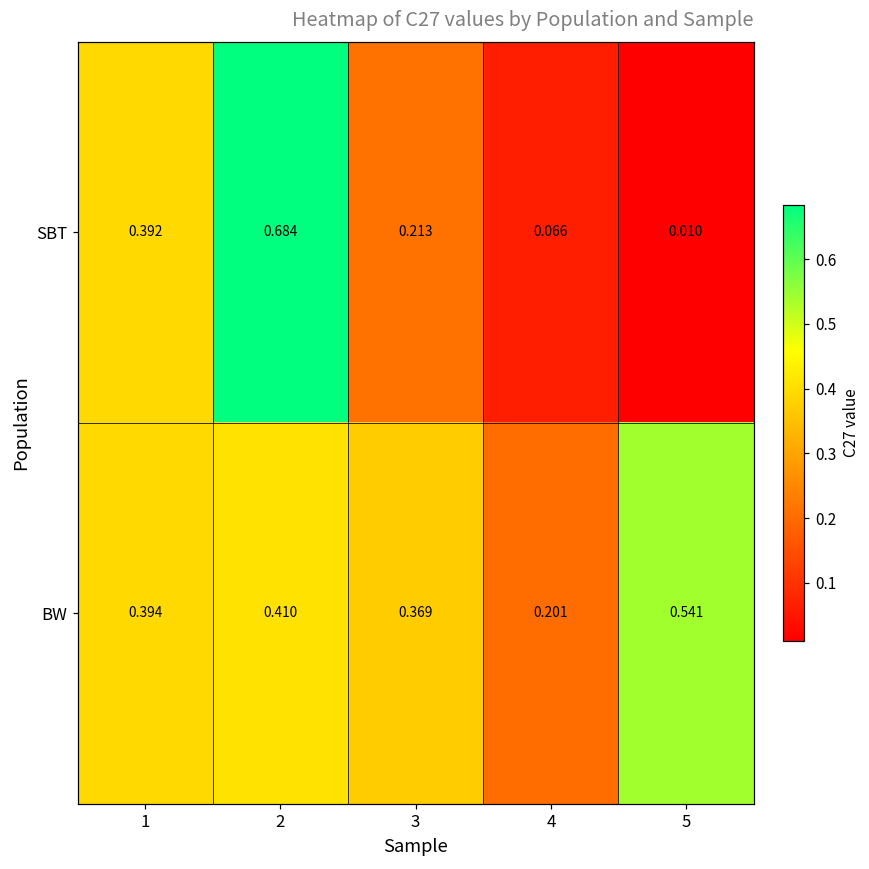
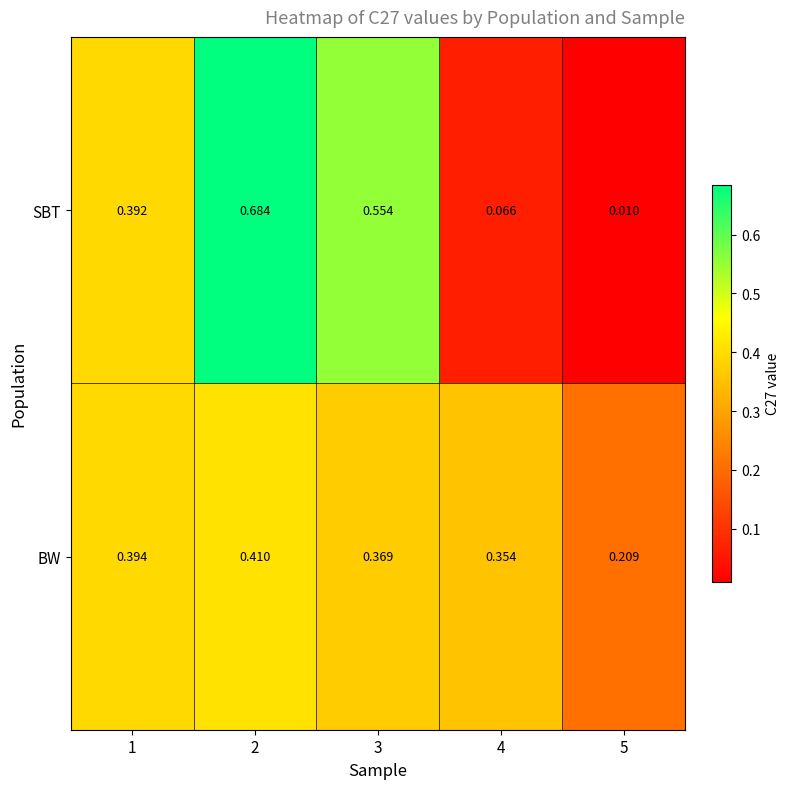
SBT, 3: 0.213 -> 0.554
BW, 4: 0.201 -> 0.354
BW, 5: 0.541 -> 0.209
